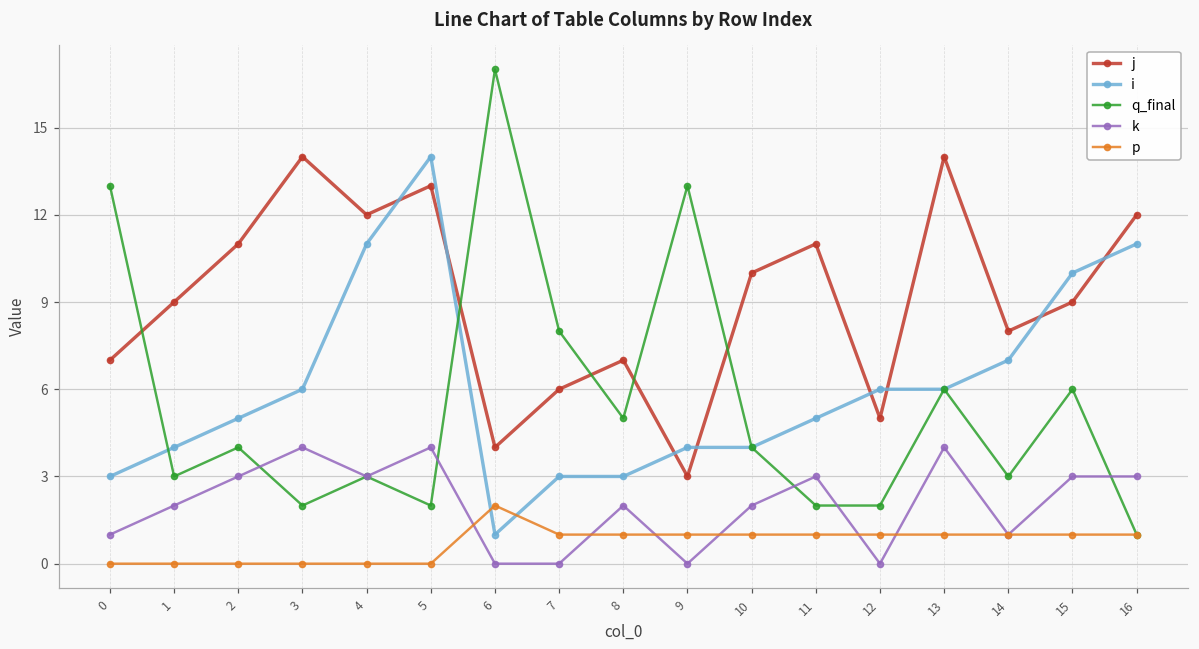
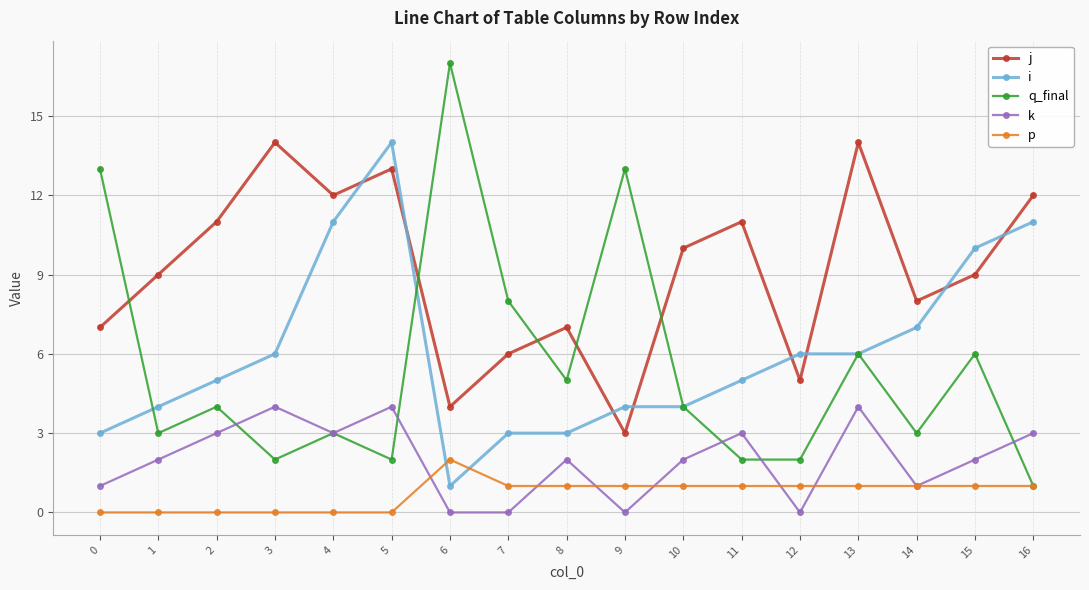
k, 15: 3 -> 2
